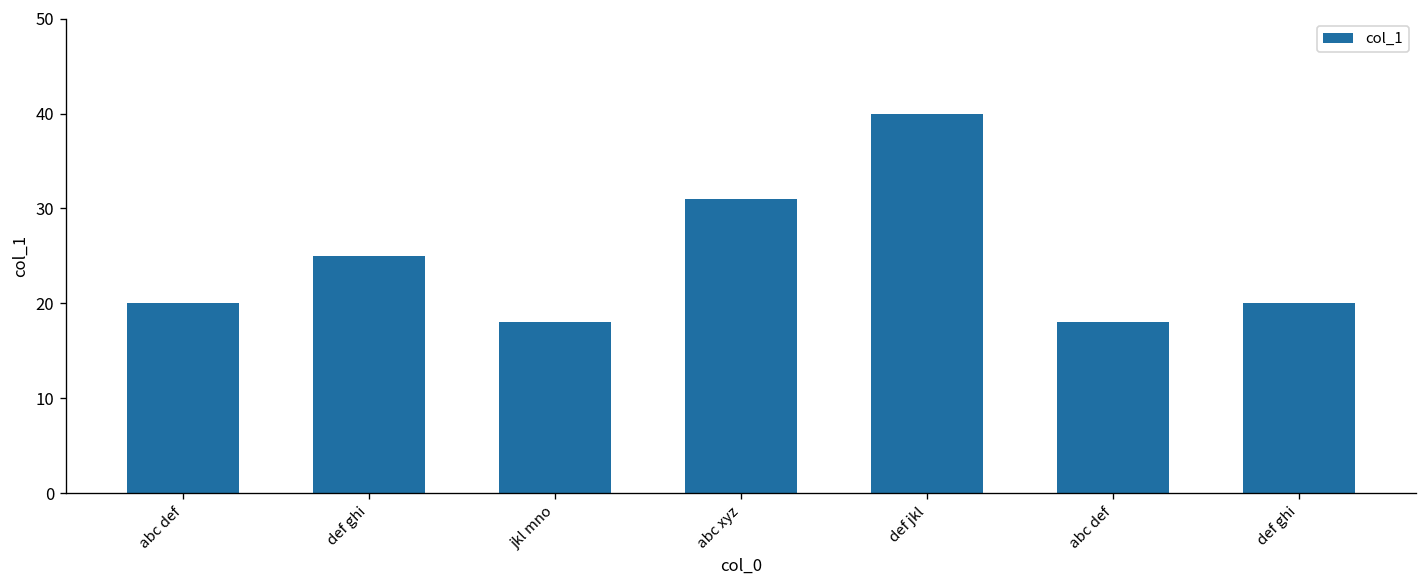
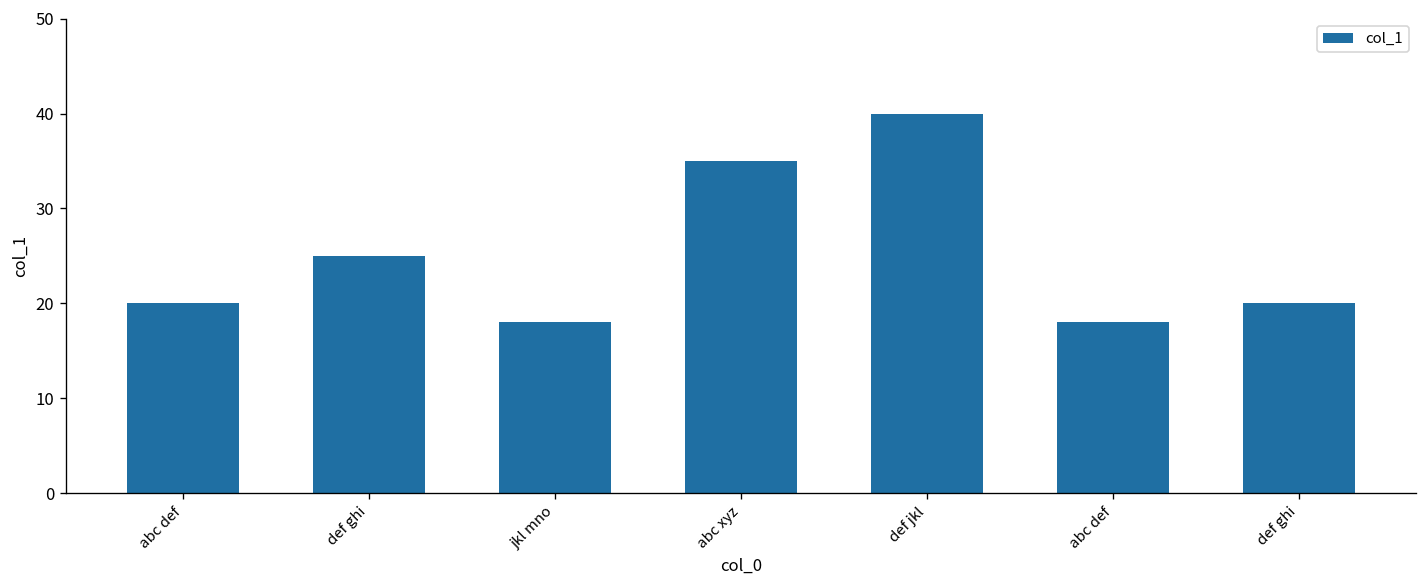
abc xyz: 31 -> 35
